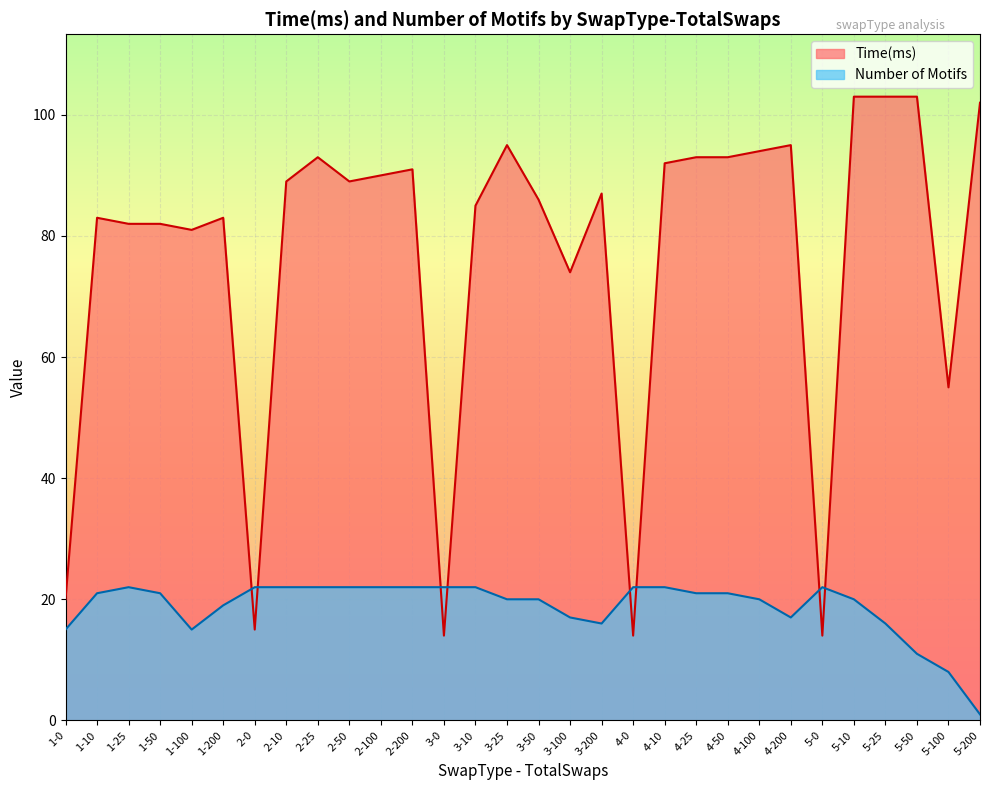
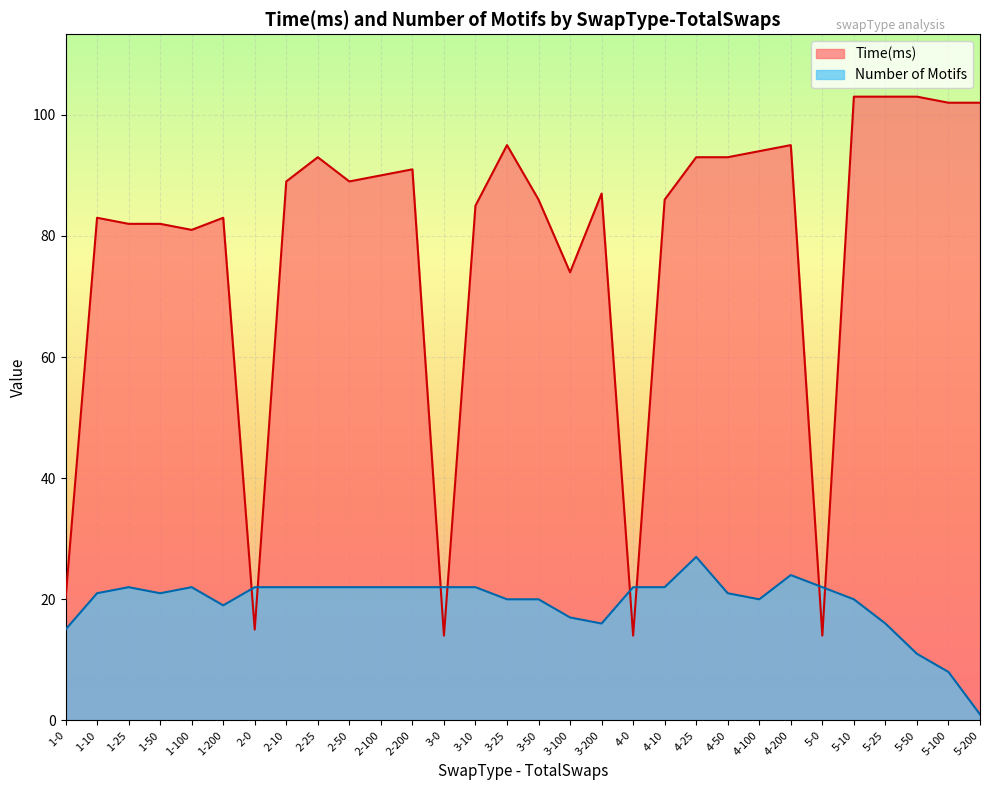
Number of Motifs, 1-100: 15 -> 22
Time(ms), 4-10: 92 -> 86
Number of Motifs, 4-25: 21 -> 27
Number of Motifs, 4-200: 17 -> 24
Time(ms), 5-100: 55 -> 102
